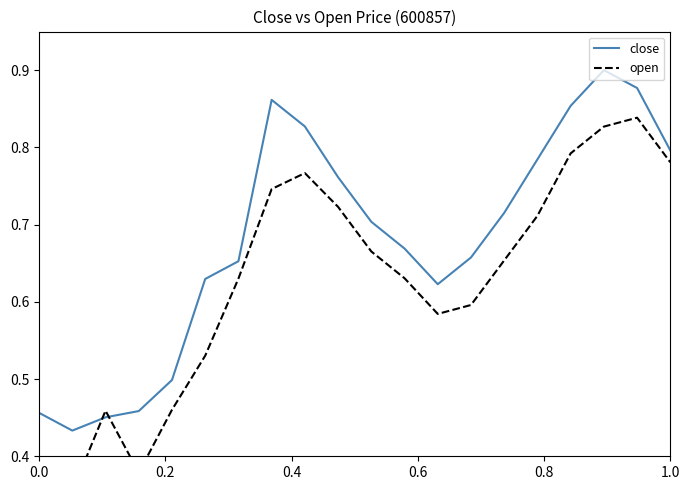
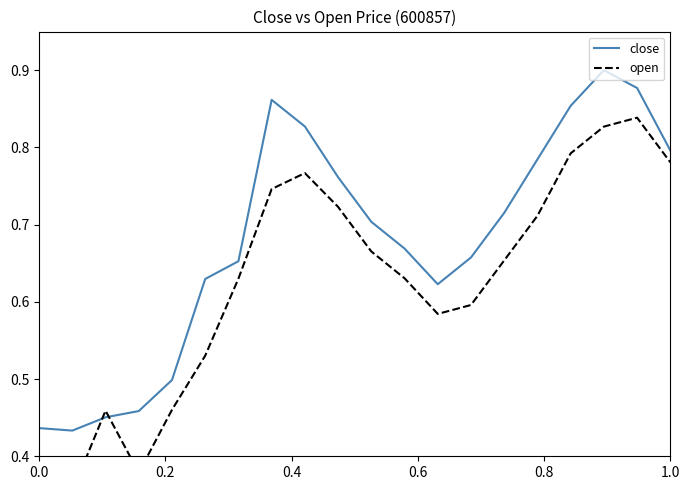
close, 0.0: 0.46 -> 0.44
